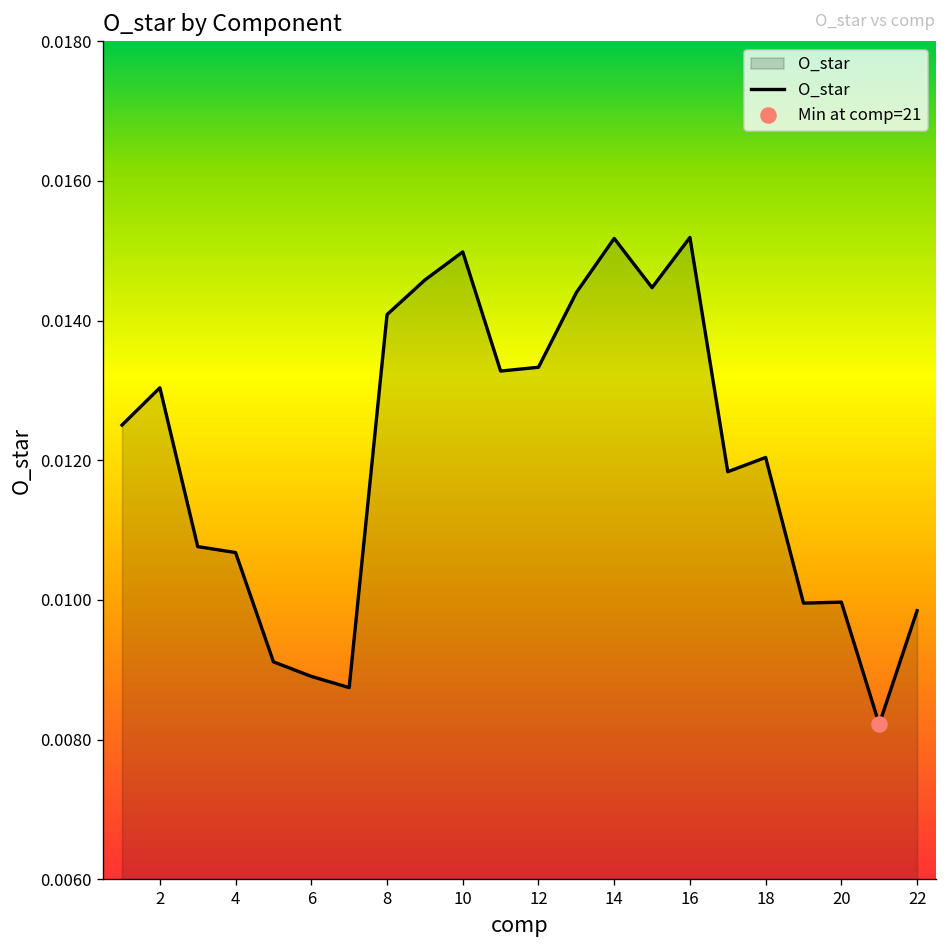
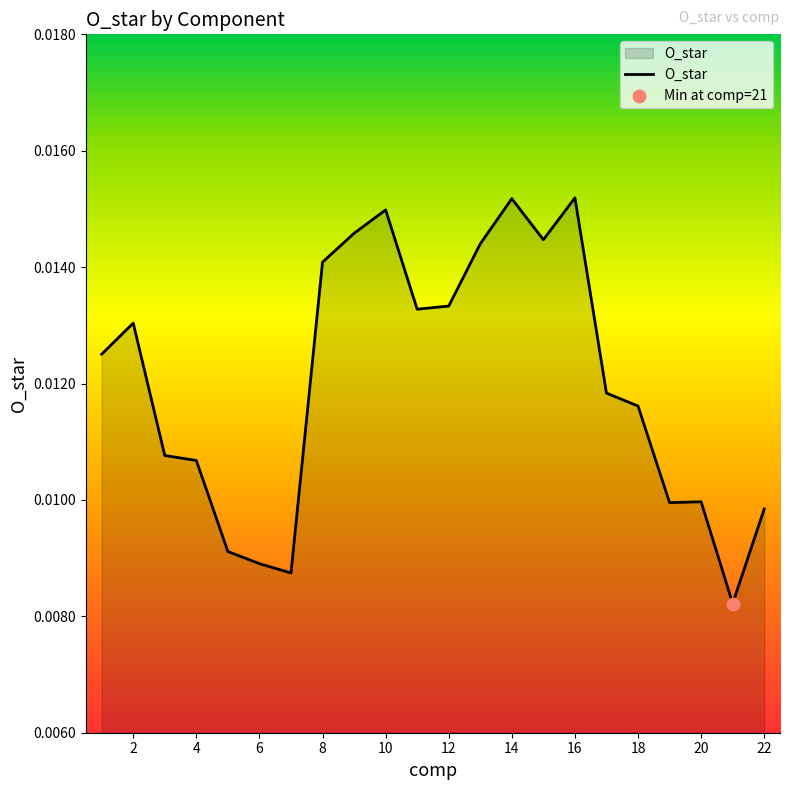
O_star, 18: 0.0120 -> 0.0116
